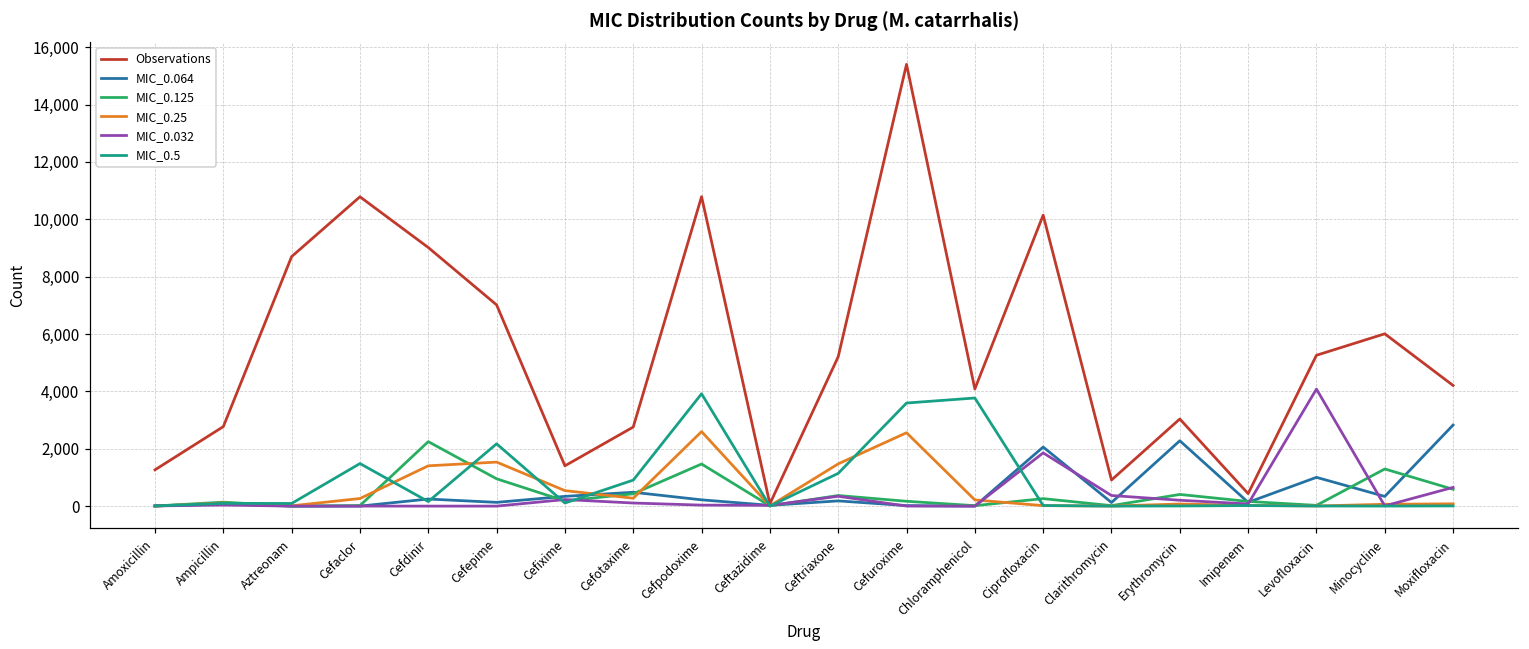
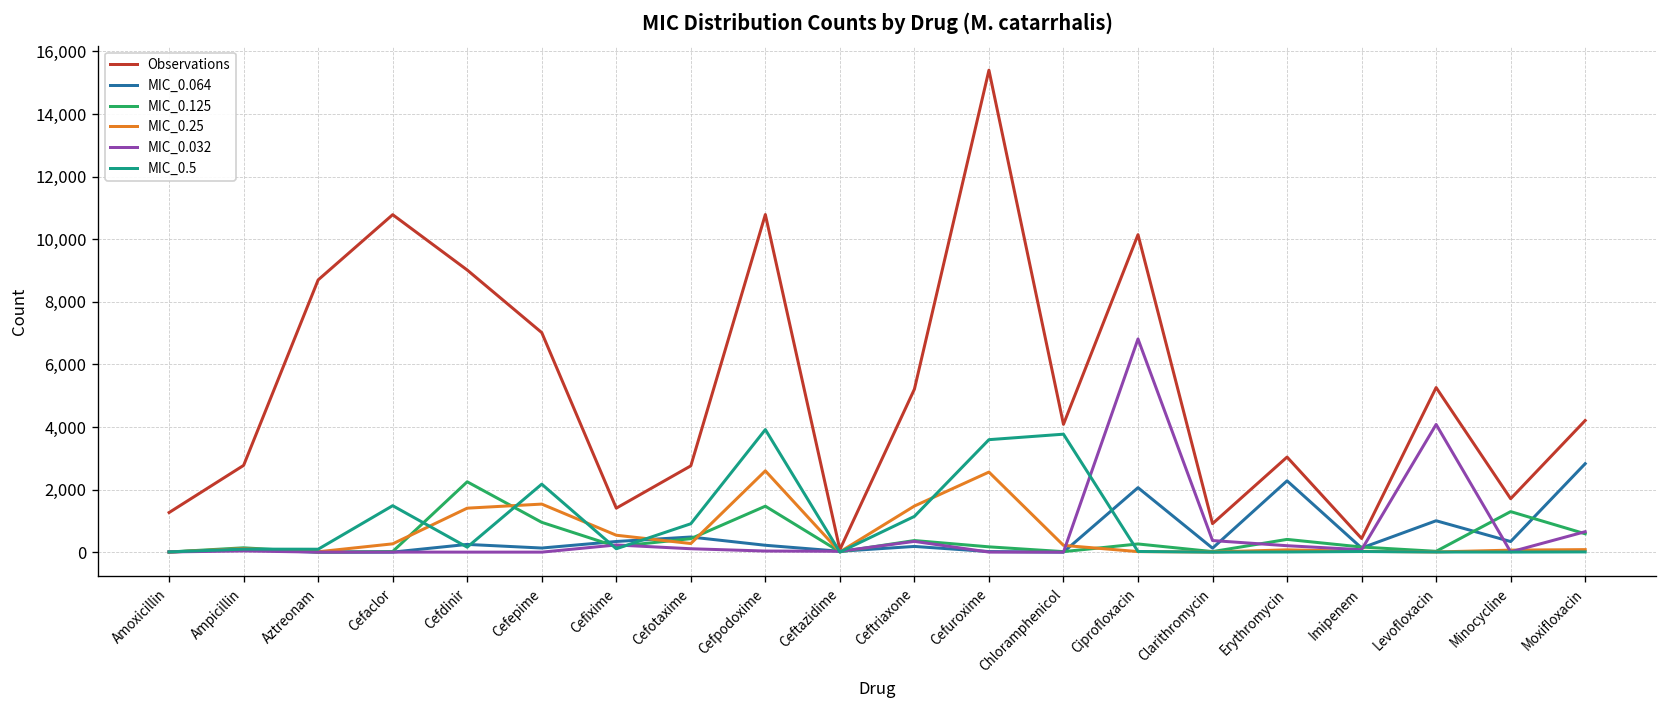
MIC_0.032, Ciprofloxacin: 1,900 -> 6,800
Observations, Minocycline: 6,000 -> 1,700
